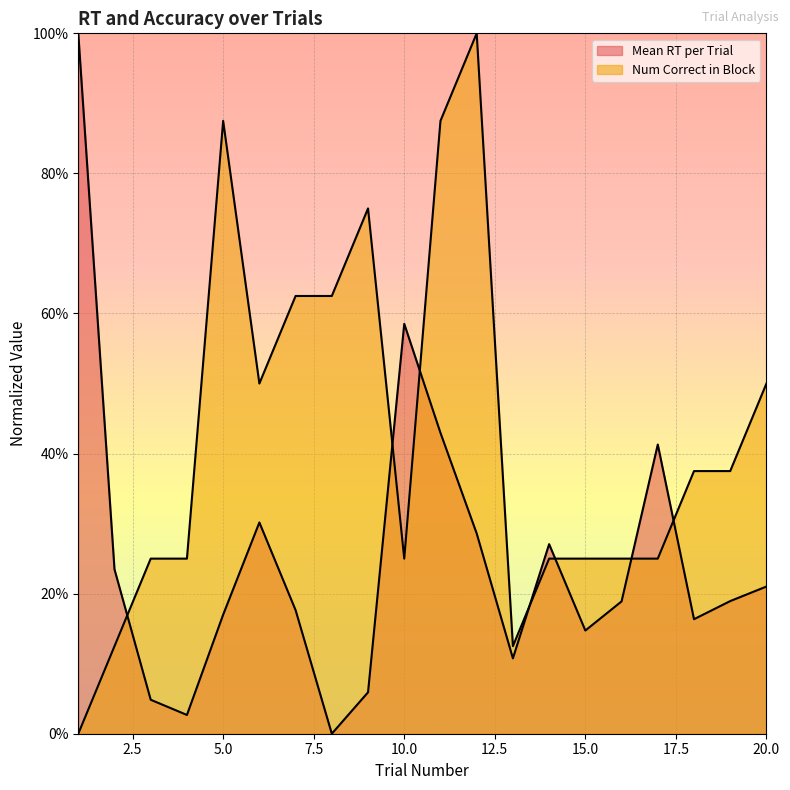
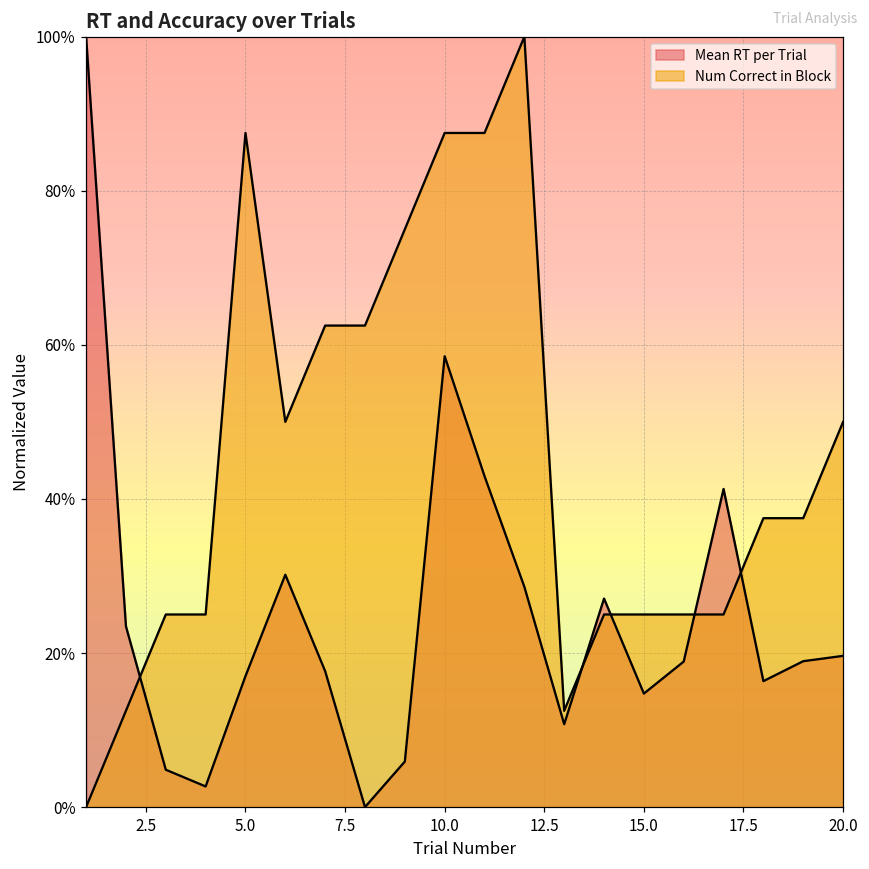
Num Correct in Block, 10.0: 25% -> 87%
Mean RT per Trial, 20.0: 21% -> 20%
